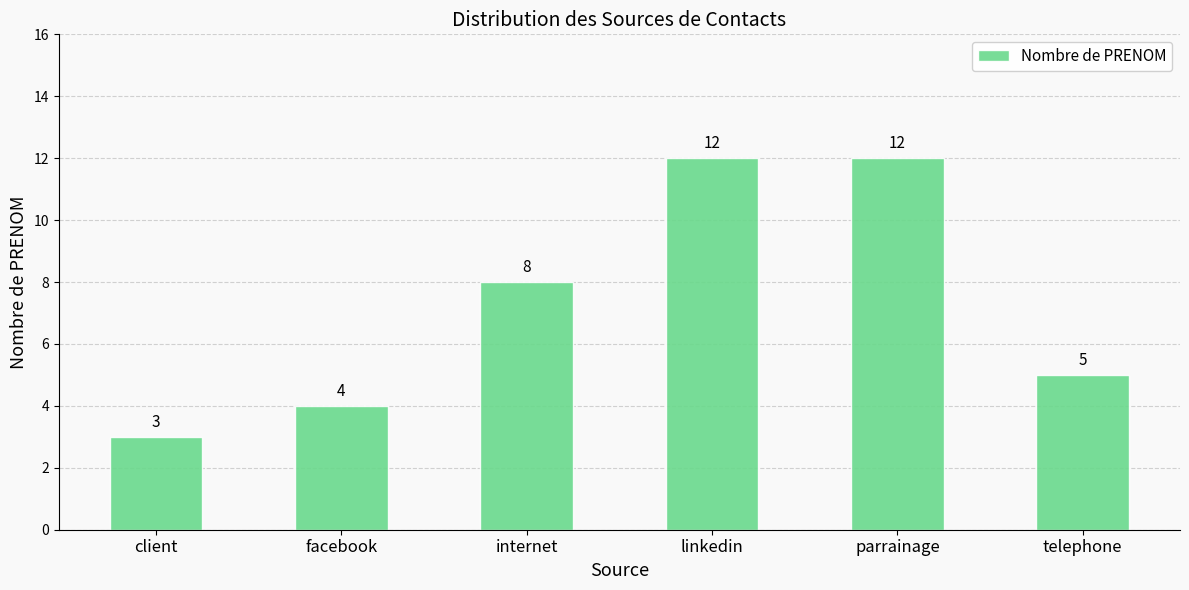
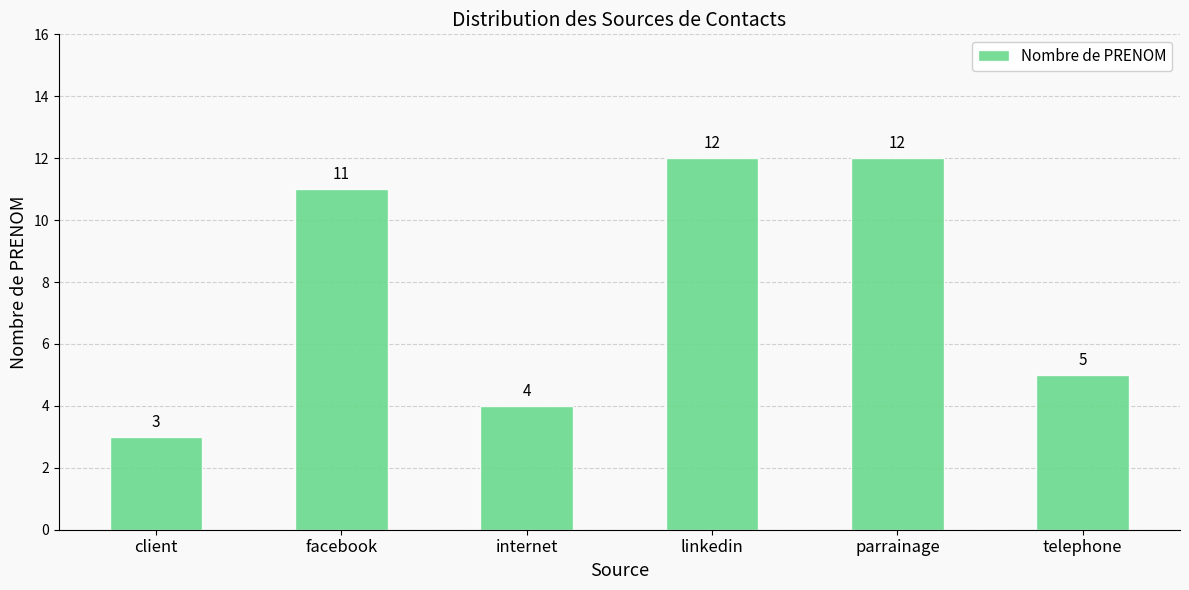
facebook: 4 -> 11
internet: 8 -> 4
